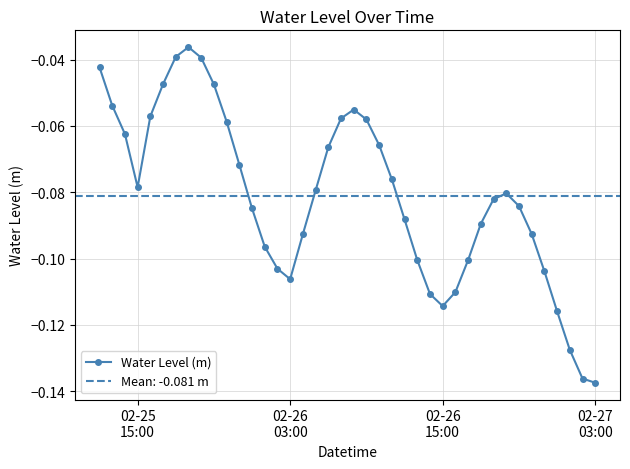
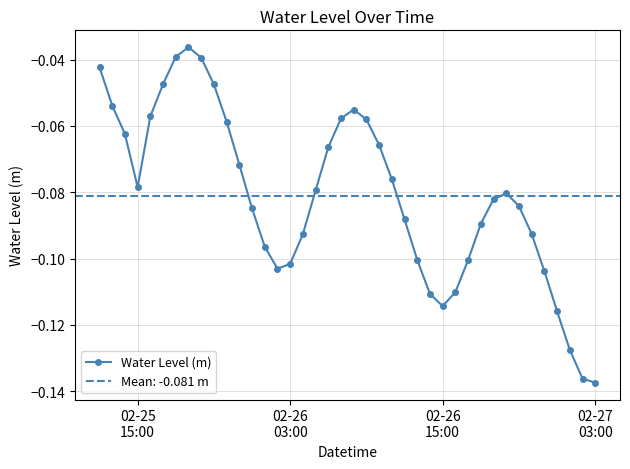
02-26 03:00: -0.106 -> -0.102
